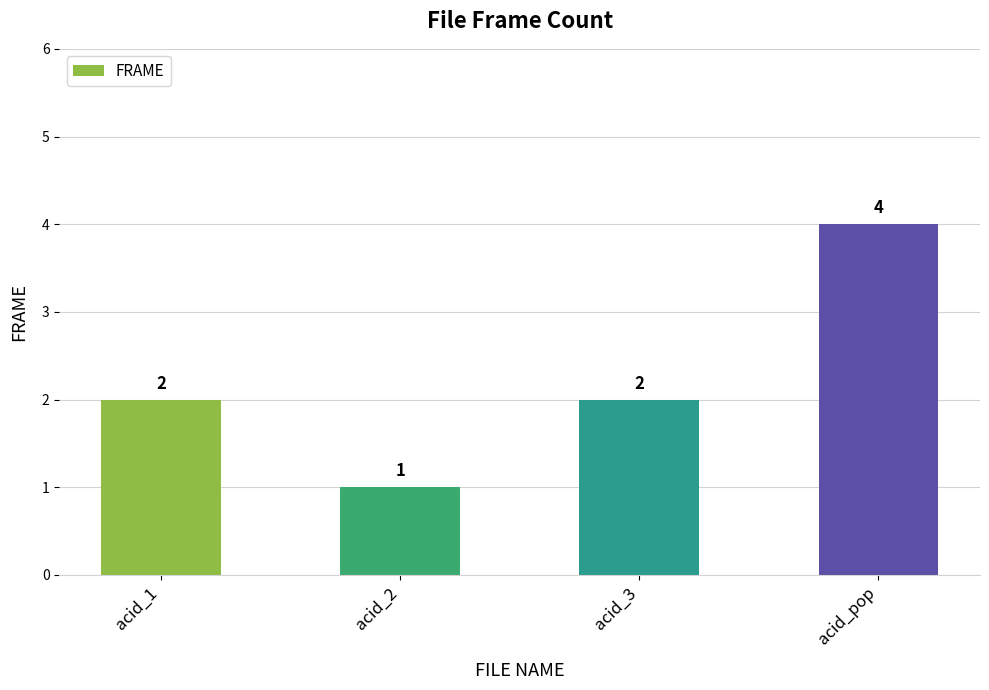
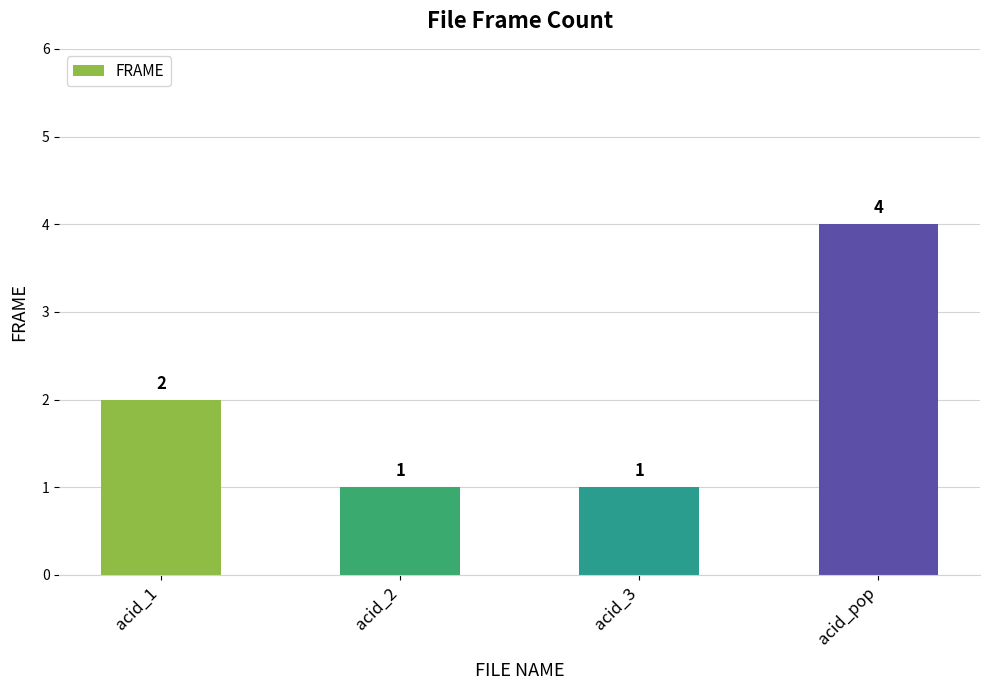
acid_3: 2 -> 1
